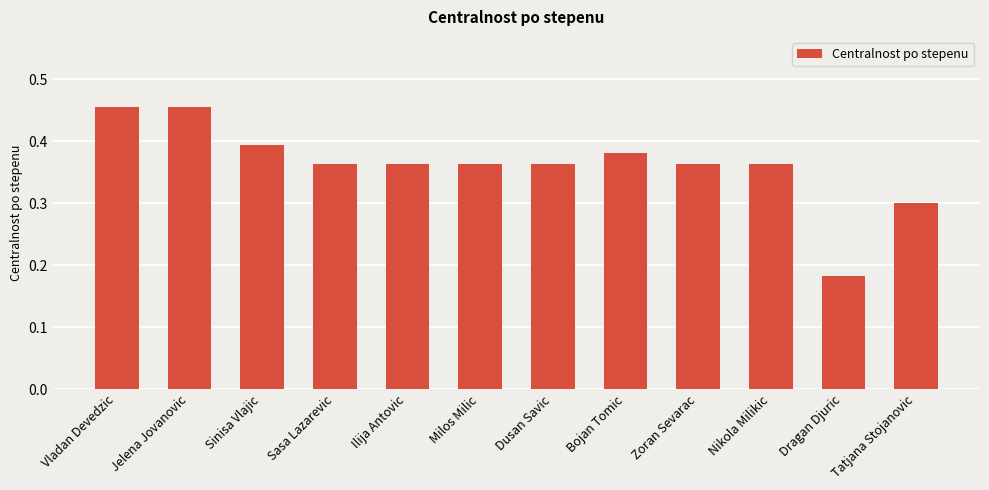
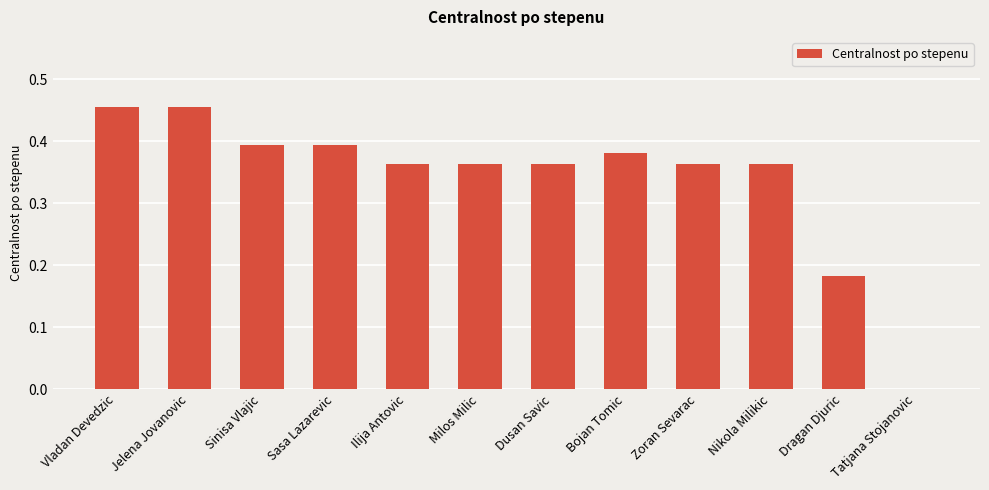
Sasa Lazarevic: 0.36 -> 0.39
Tatjana Stojanovic: 0.3 -> 0.0
